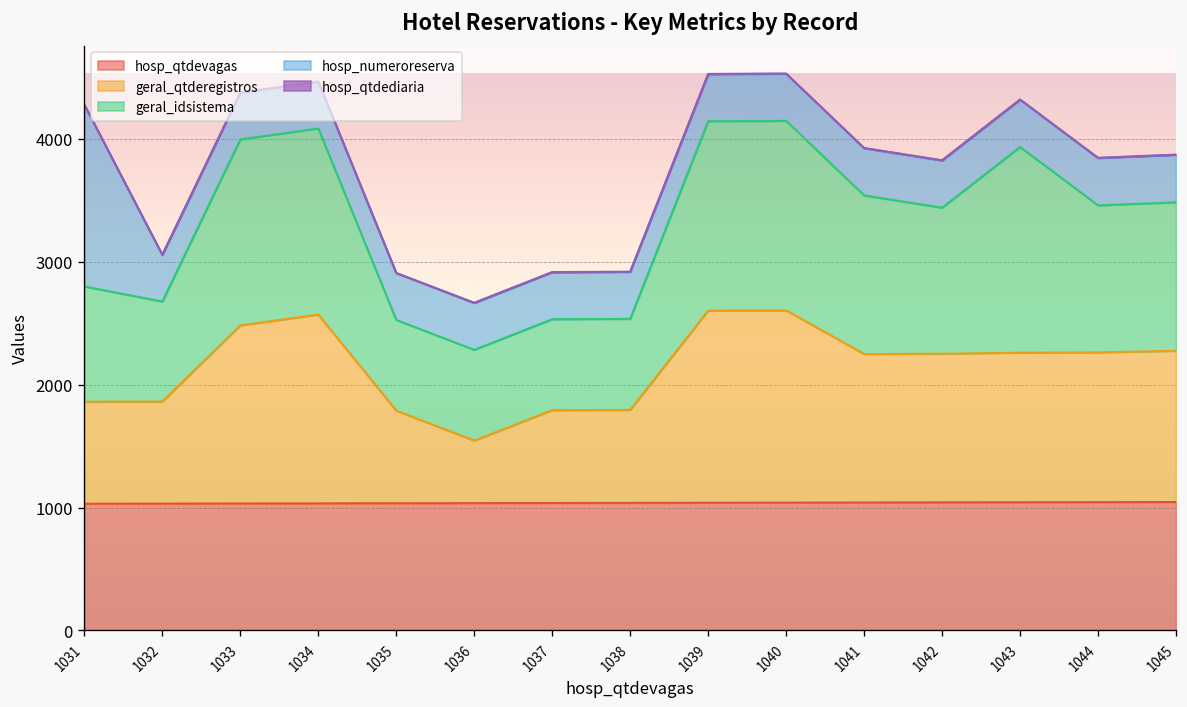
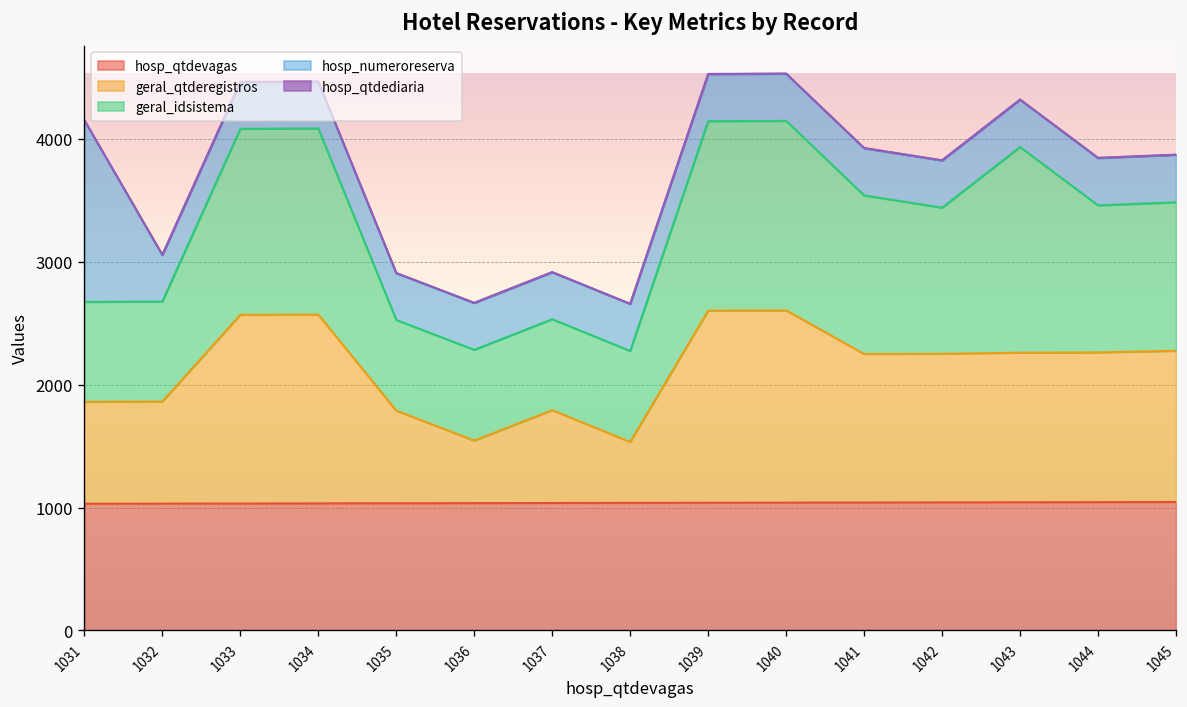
geral_idsistema, 1031: 940 -> 810
geral_qtderegistros, 1033: 1450 -> 1540
geral_qtderegistros, 1038: 760 -> 500
